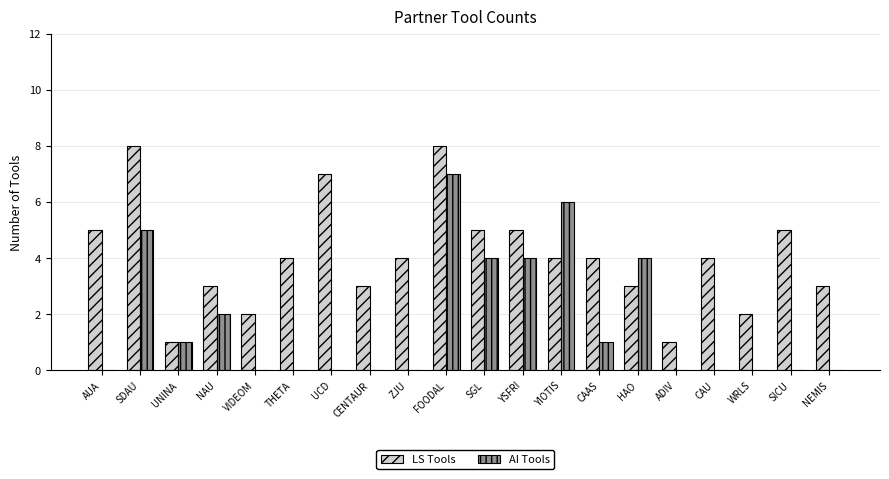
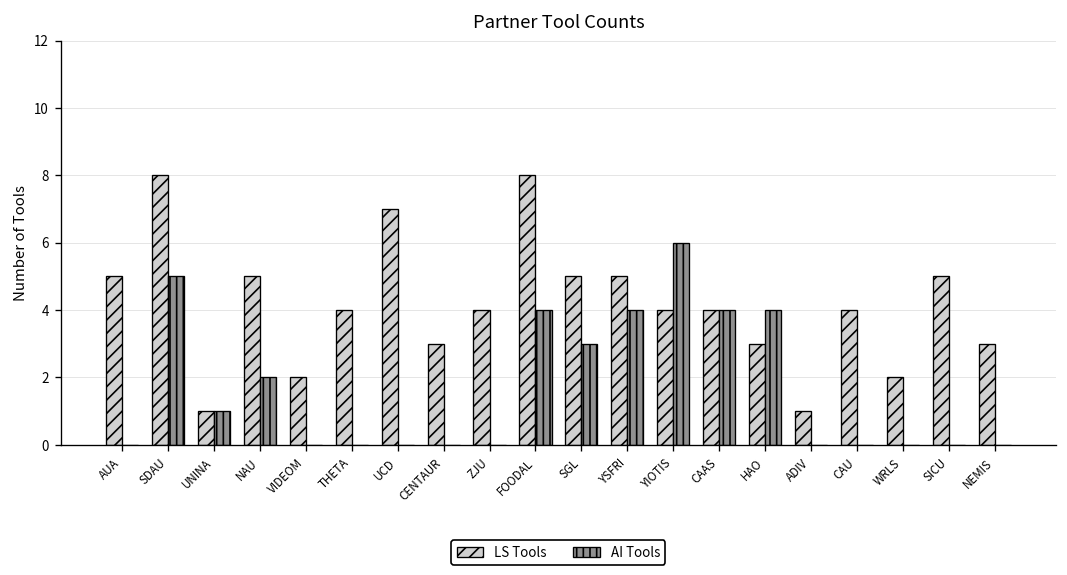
LS Tools, NAU: 3 -> 5
AI Tools, FOODAL: 7 -> 4
AI Tools, SGL: 4 -> 3
AI Tools, CAAS: 1 -> 4
